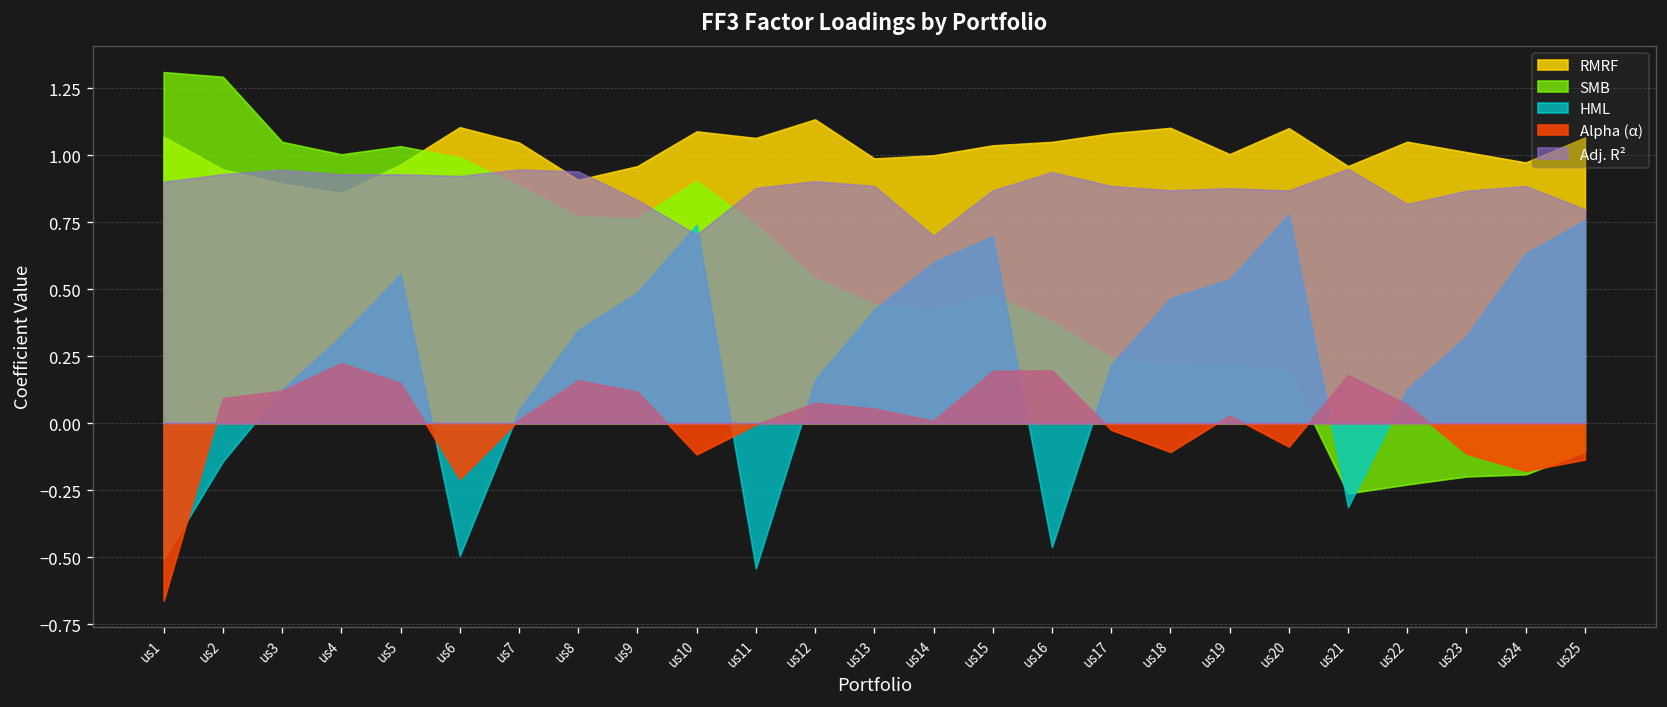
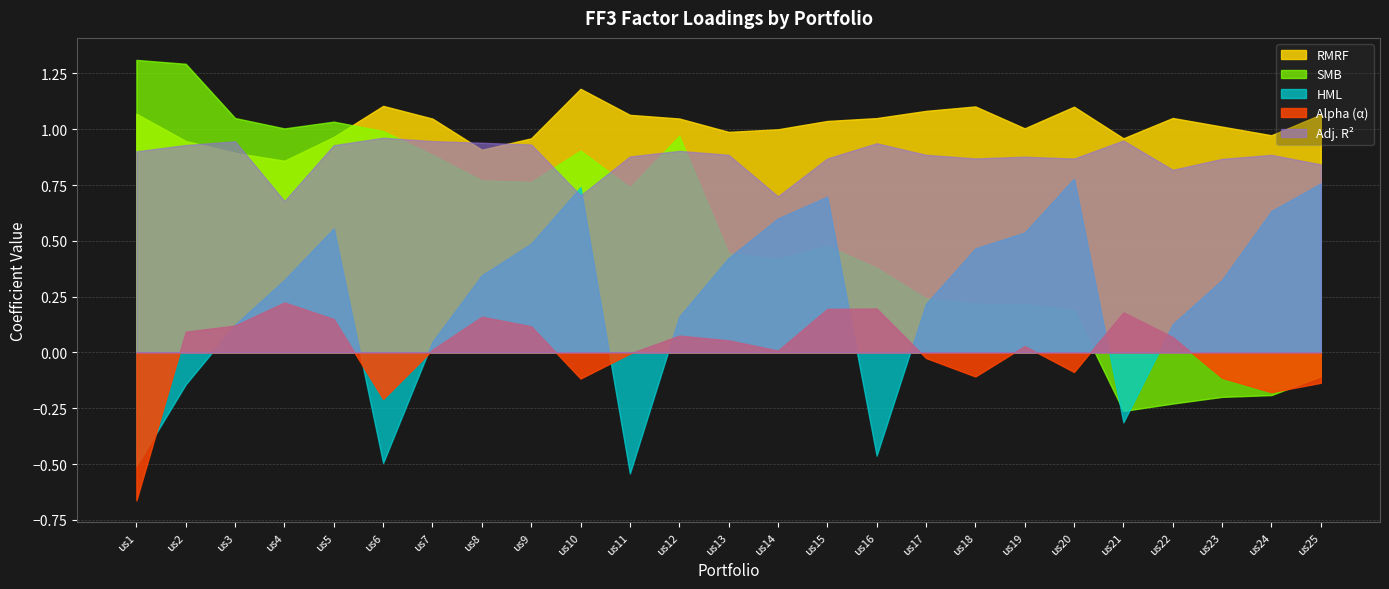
Adj. R², us4: 0.93 -> 0.68
Adj. R², us6: 0.92 -> 0.96
Adj. R², us9: 0.83 -> 0.93
RMRF, us10: 1.09 -> 1.18
RMRF, us12: 1.13 -> 1.05
SMB, us12: 0.54 -> 0.97
Adj. R², us25: 0.80 -> 0.84
